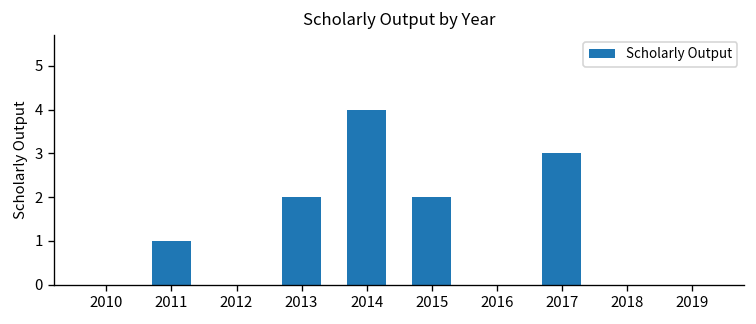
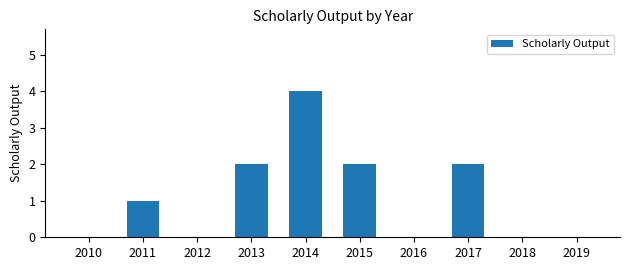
2017: 3 -> 2
